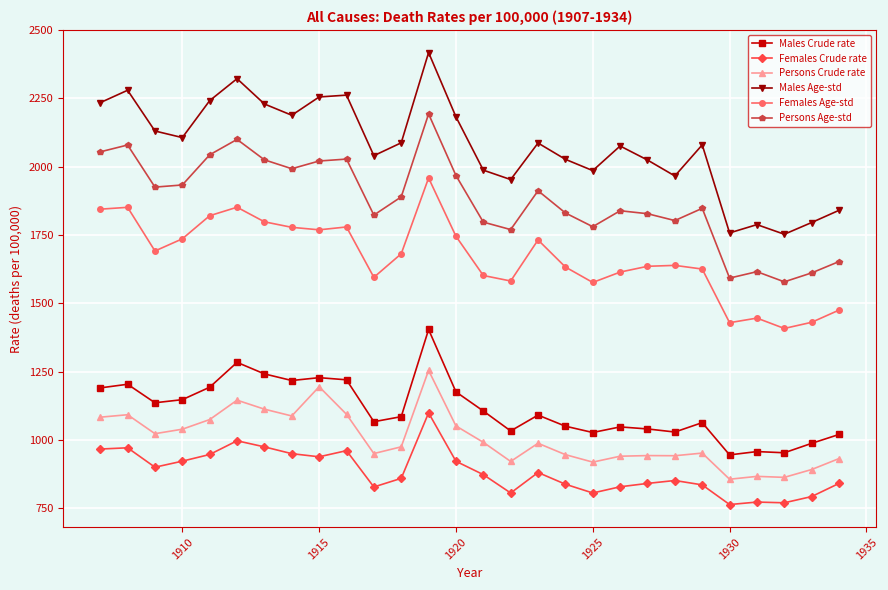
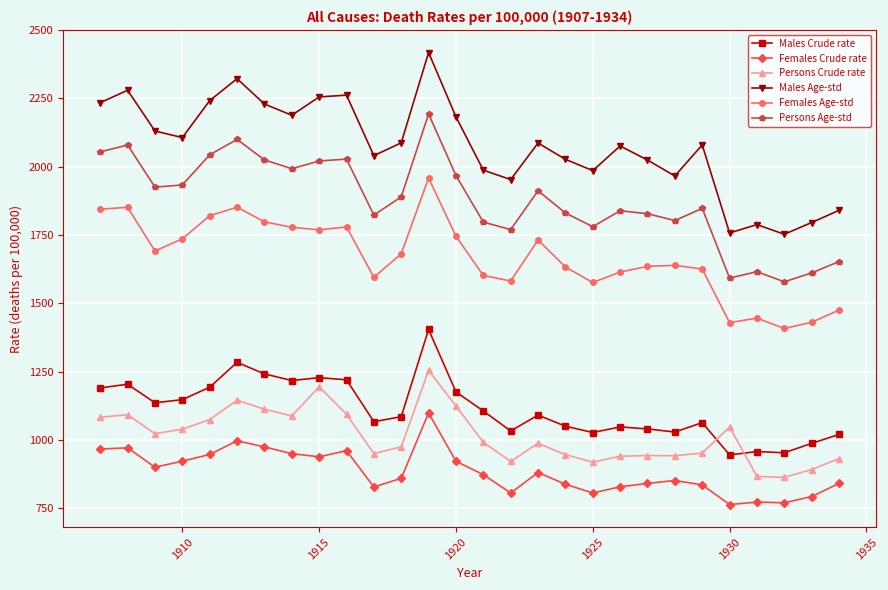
Persons Crude rate, 1920: 1050 -> 1120
Persons Crude rate, 1930: 860 -> 1050
